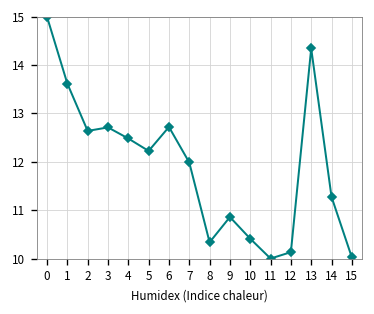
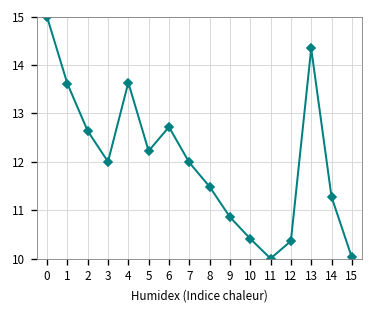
3: 12.7 -> 12.0
4: 12.5 -> 13.6
8: 10.3 -> 11.5
12: 10.1 -> 10.4
